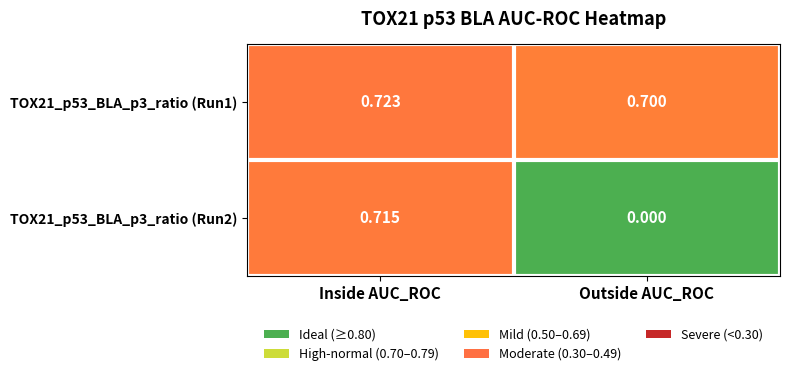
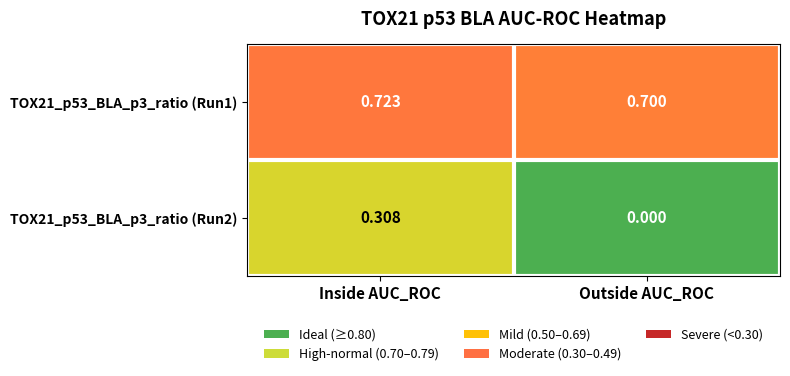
TOX21_p53_BLA_p3_ratio (Run2), Inside AUC_ROC: 0.715 -> 0.308
